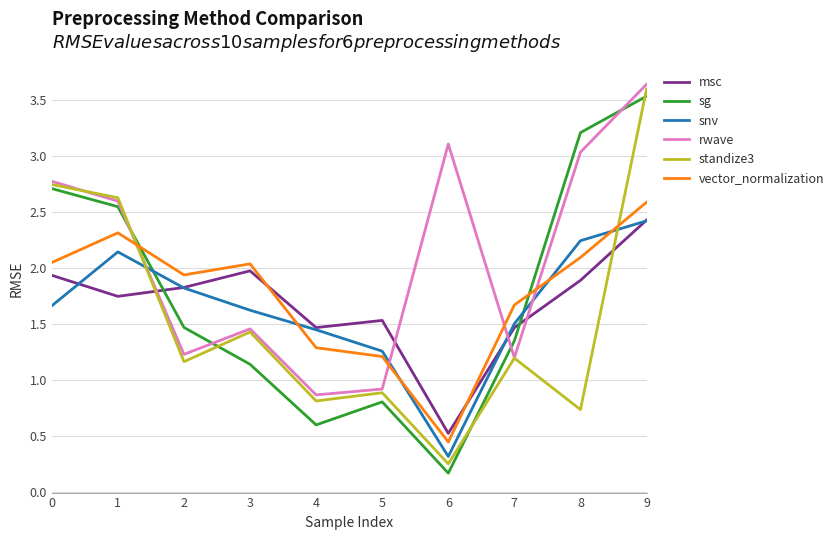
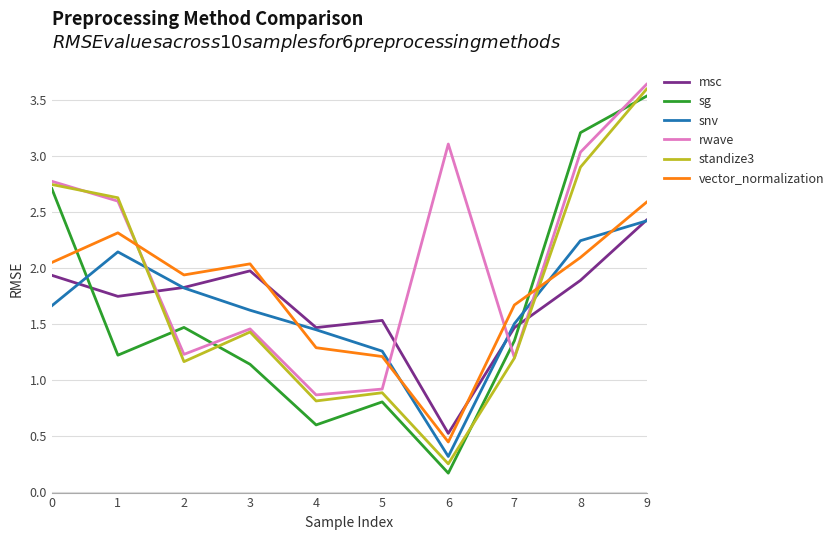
sg, 1: 2.55 -> 1.22
standize3, 8: 0.74 -> 2.90
